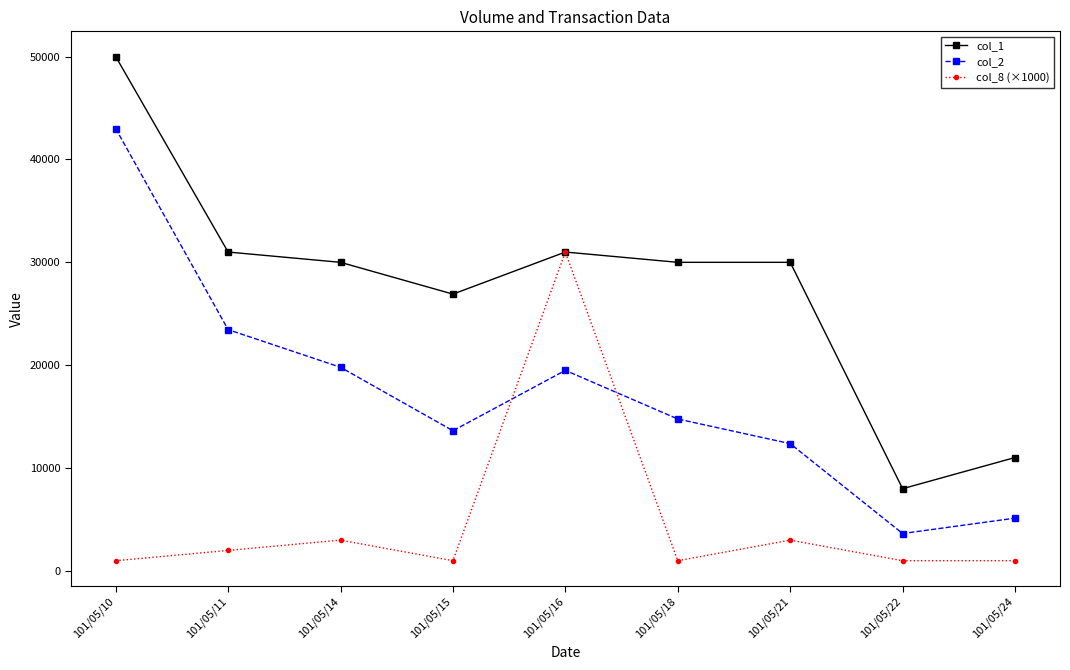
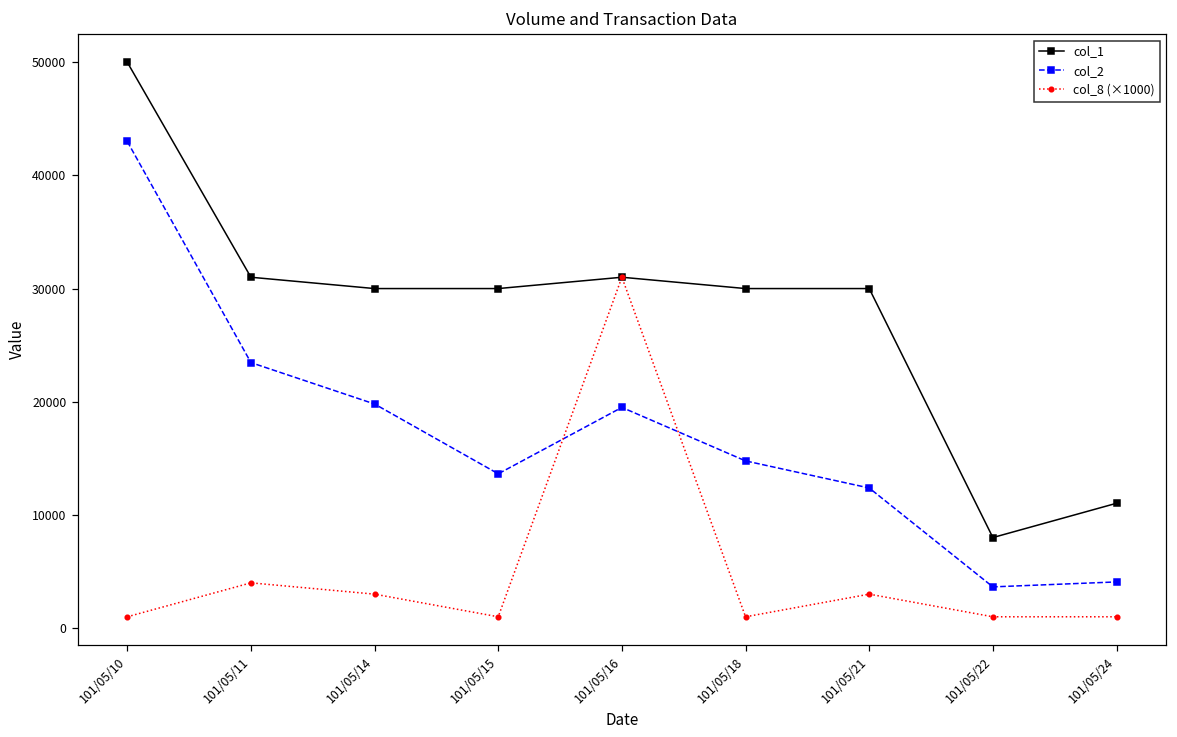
col_8 (×1000), 101/05/11: 2000 -> 4000
col_1, 101/05/15: 26900 -> 30000
col_2, 101/05/24: 5100 -> 4100
